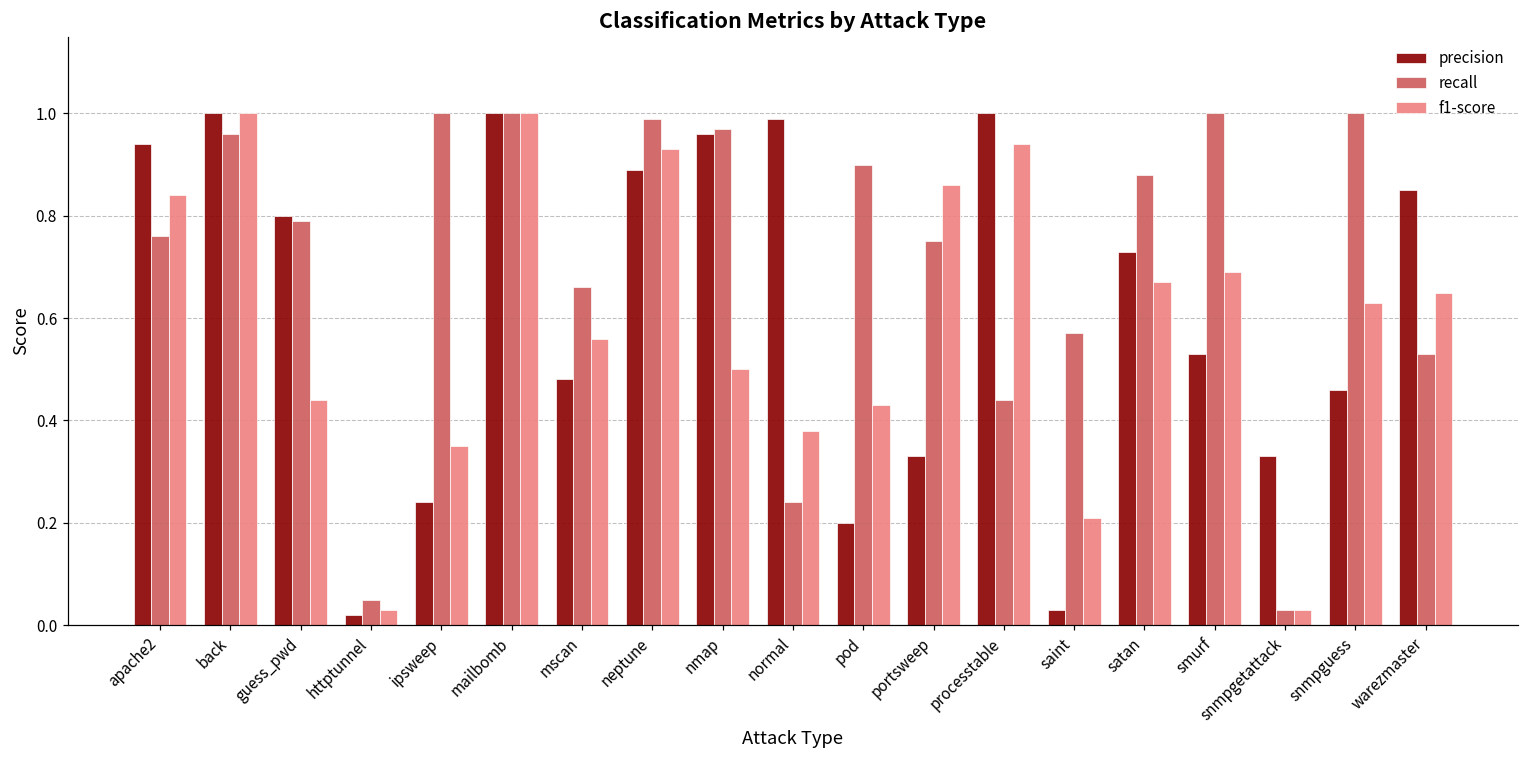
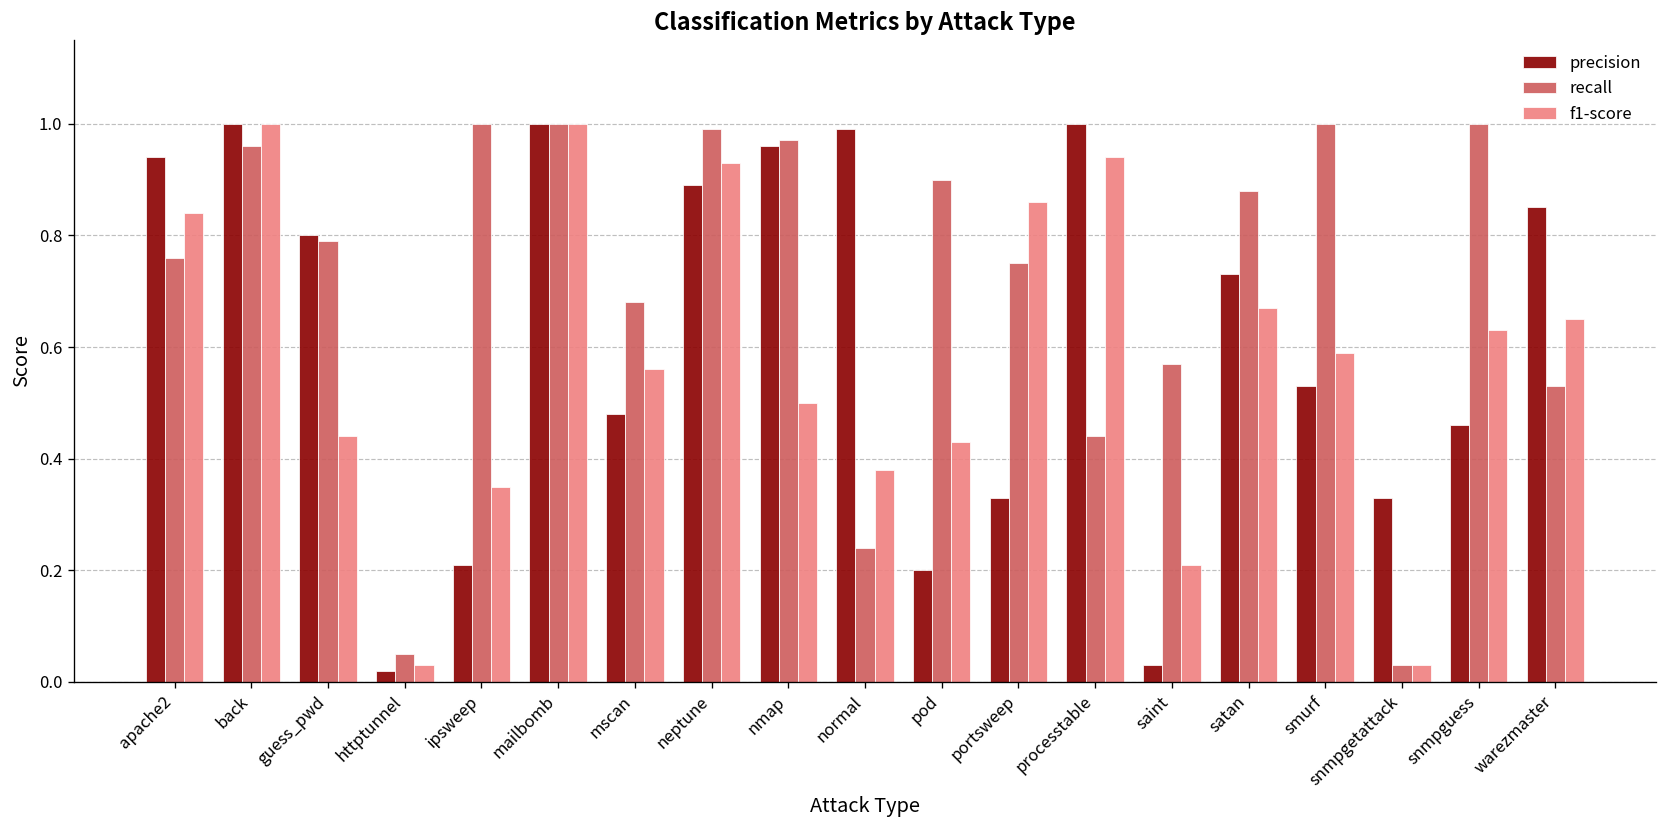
precision, ipsweep: 0.24 -> 0.21
recall, mscan: 0.66 -> 0.68
f1-score, smurf: 0.69 -> 0.59
